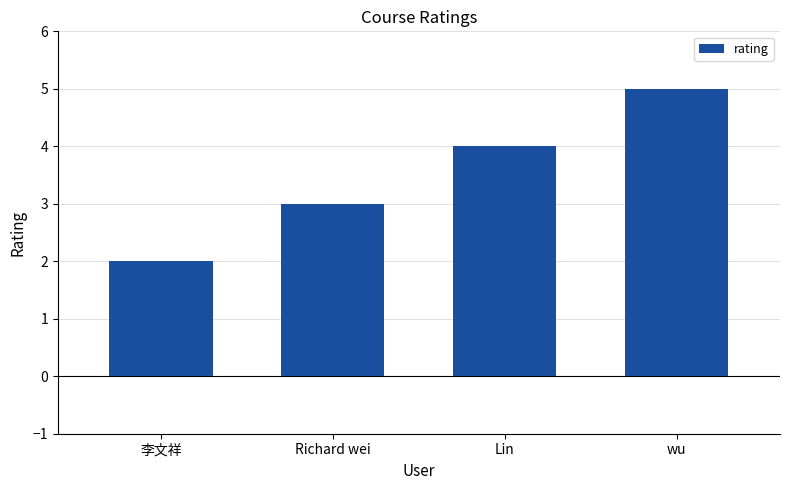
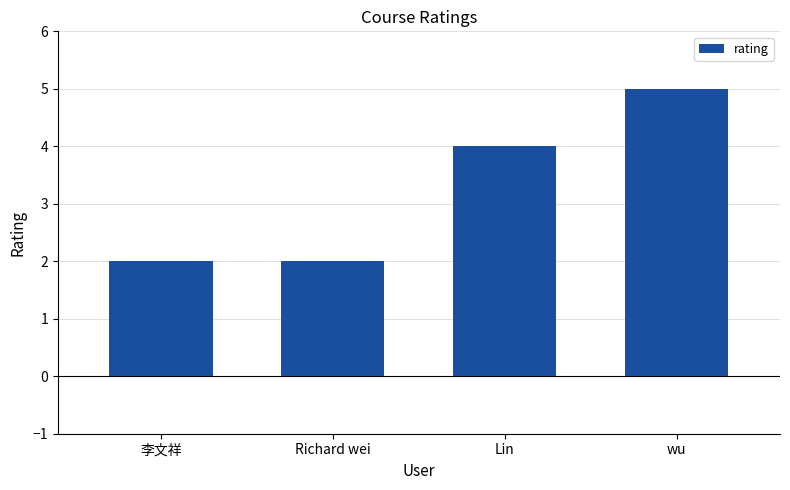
Richard wei: 3 -> 2
